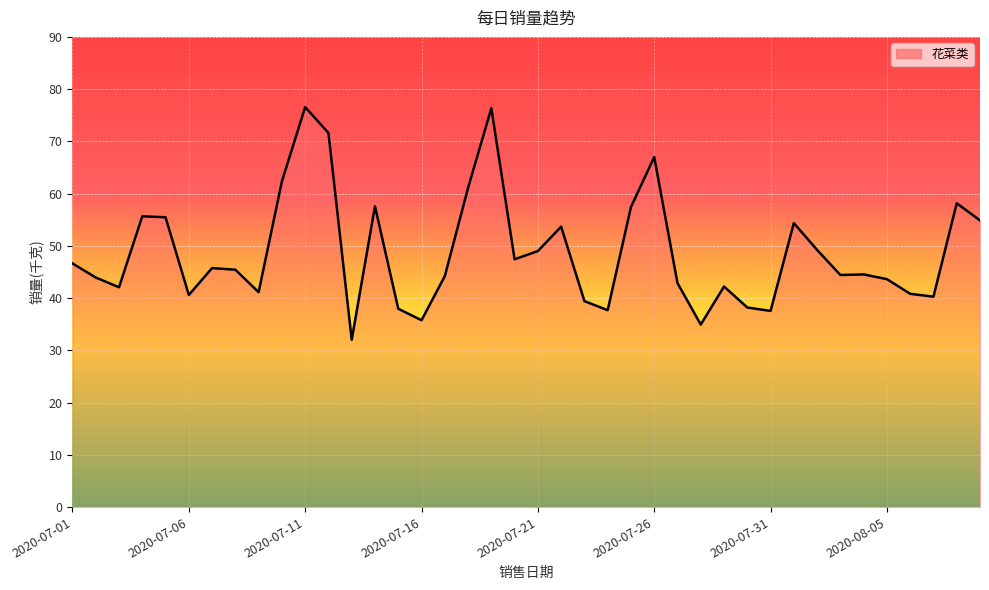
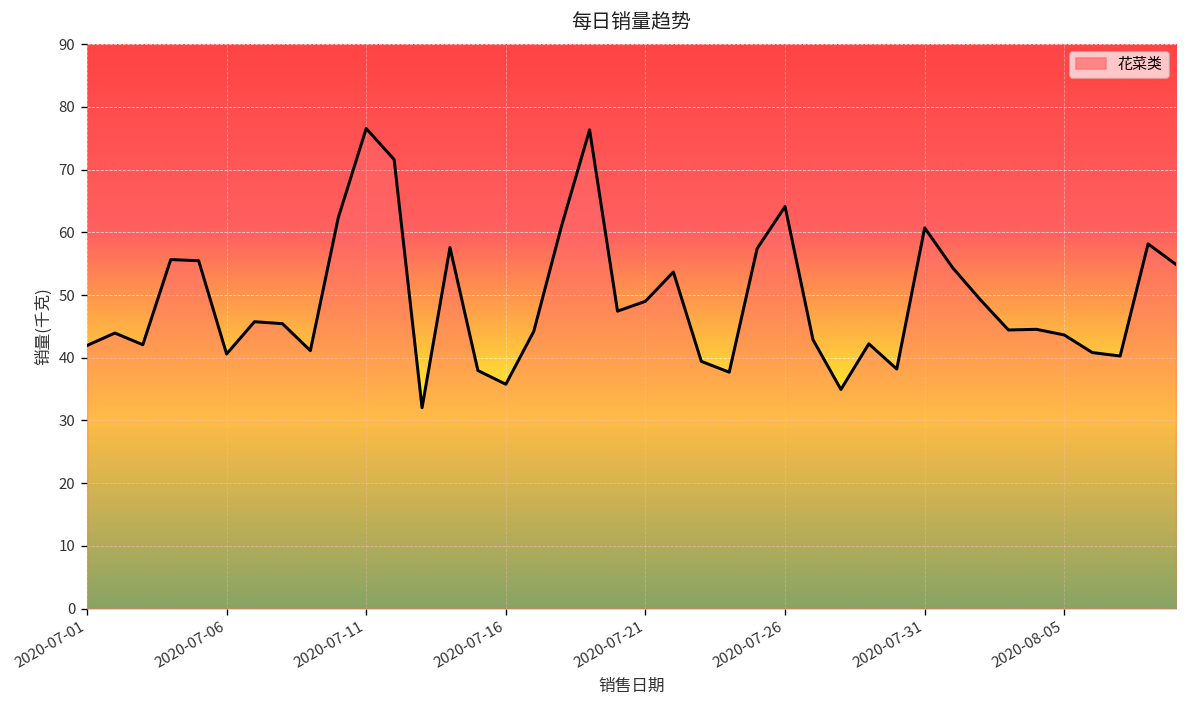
2020-07-01: 47 -> 42
2020-07-26: 67 -> 64
2020-07-31: 38 -> 61
